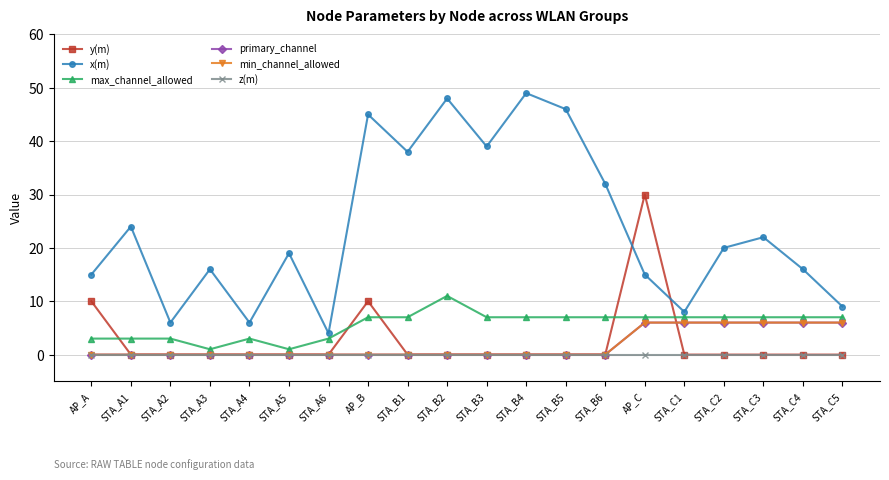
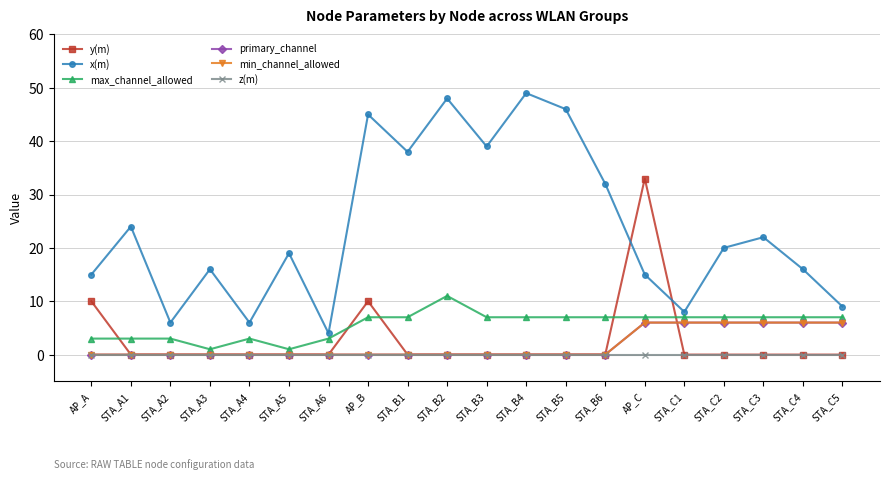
y(m), AP_C: 30 -> 33
